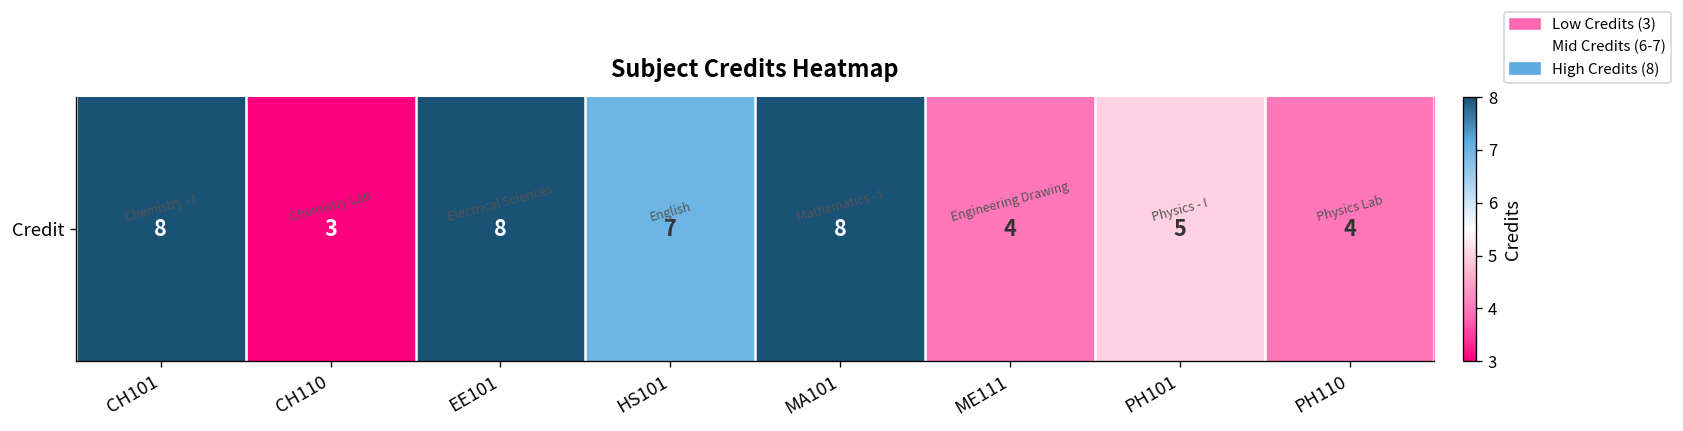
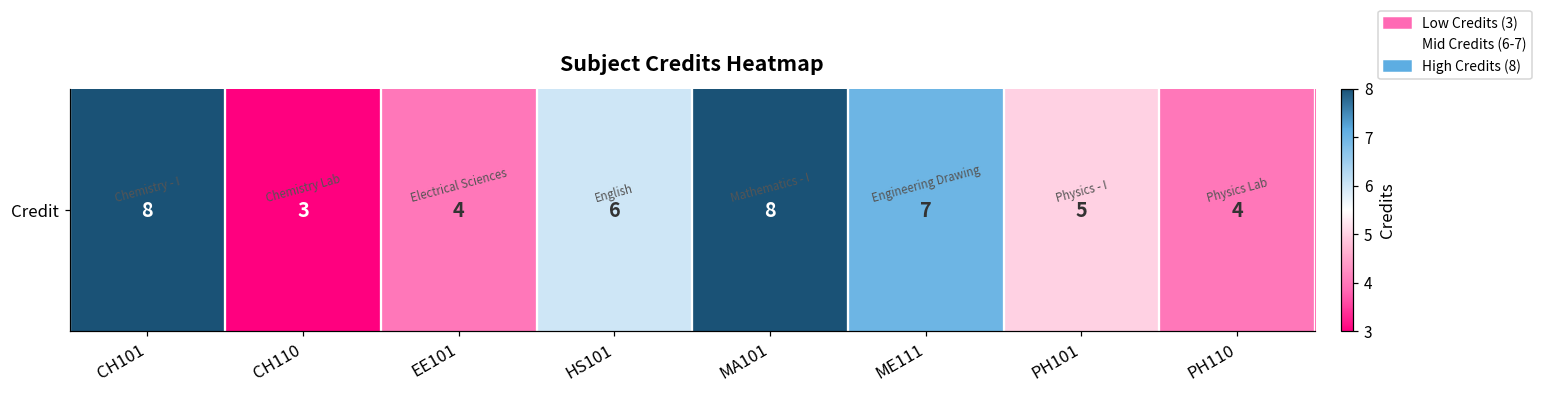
Credit, EE101: 8 -> 4
Credit, HS101: 7 -> 6
Credit, ME111: 4 -> 7
